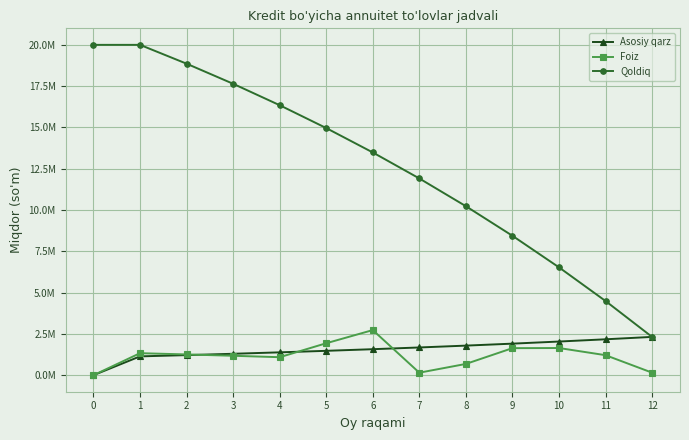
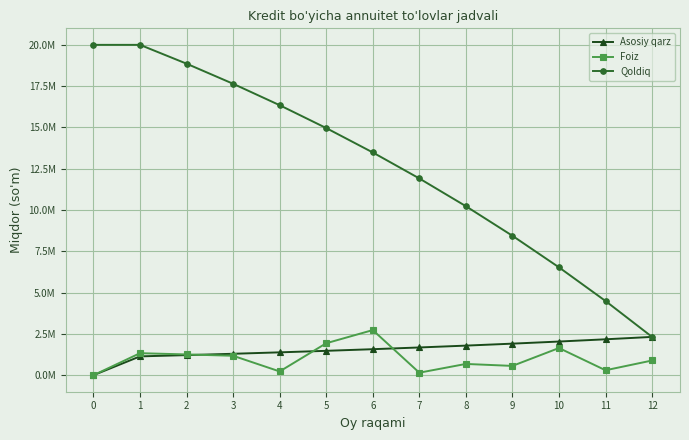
Foiz, 4: 1100000 -> 200000
Foiz, 9: 1600000 -> 600000
Foiz, 11: 1200000 -> 300000
Foiz, 12: 200000 -> 900000
